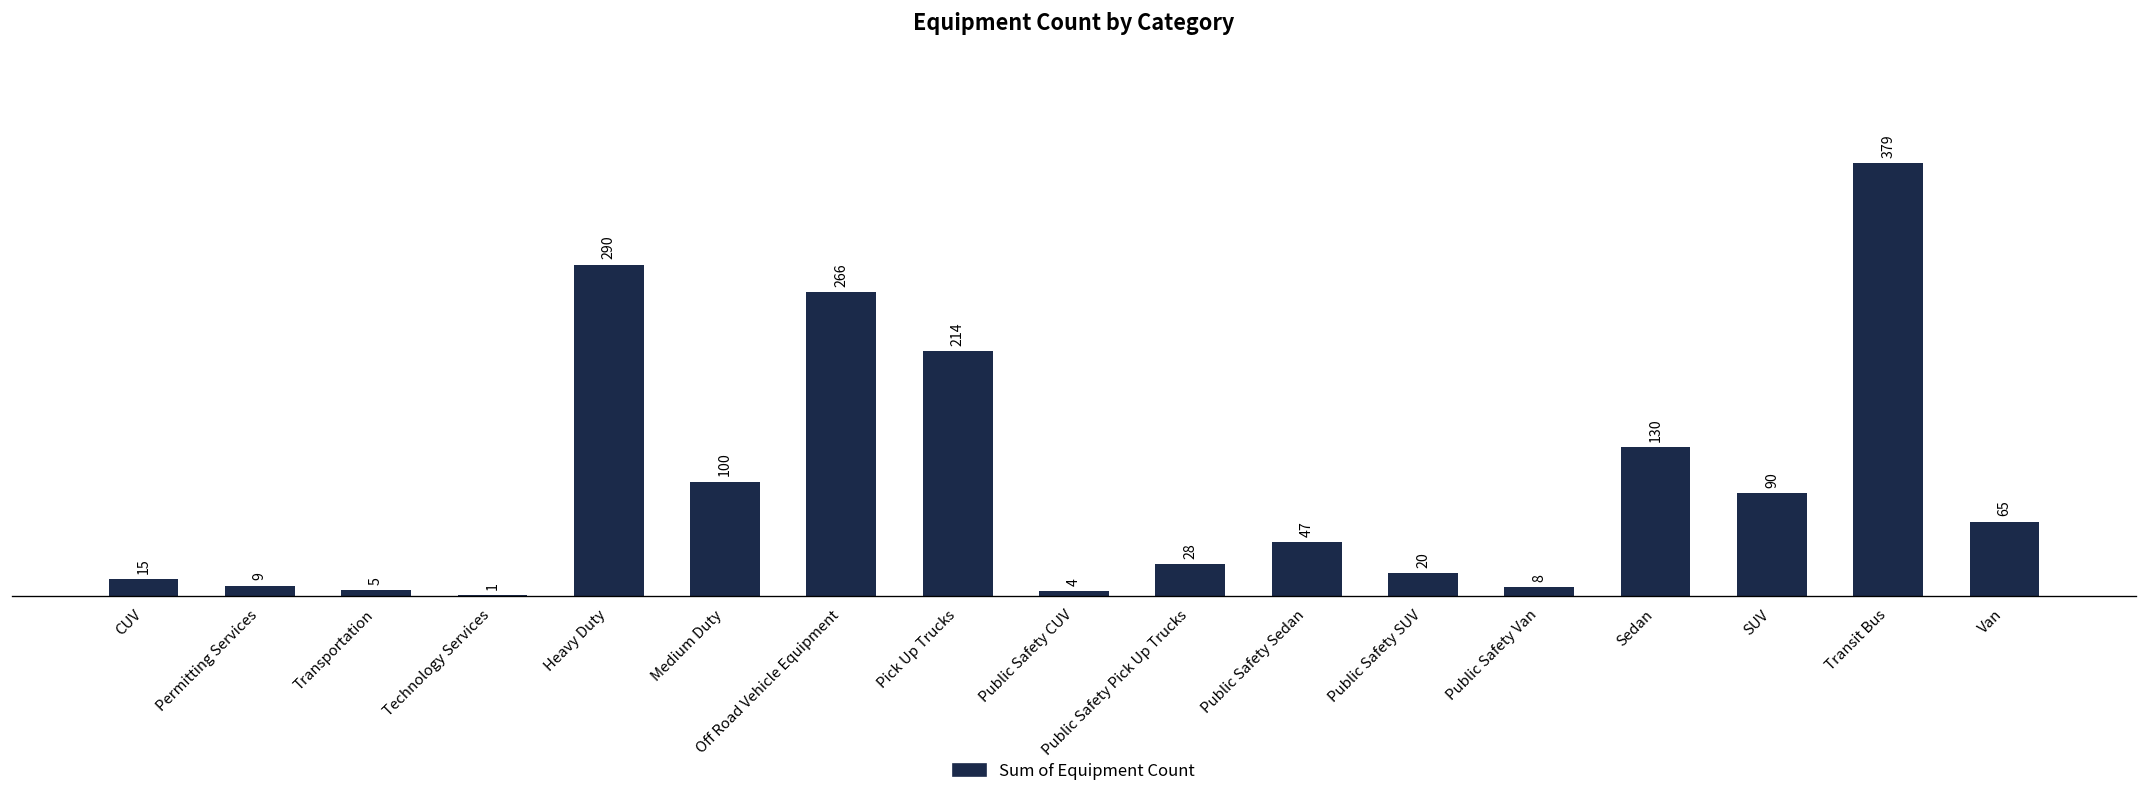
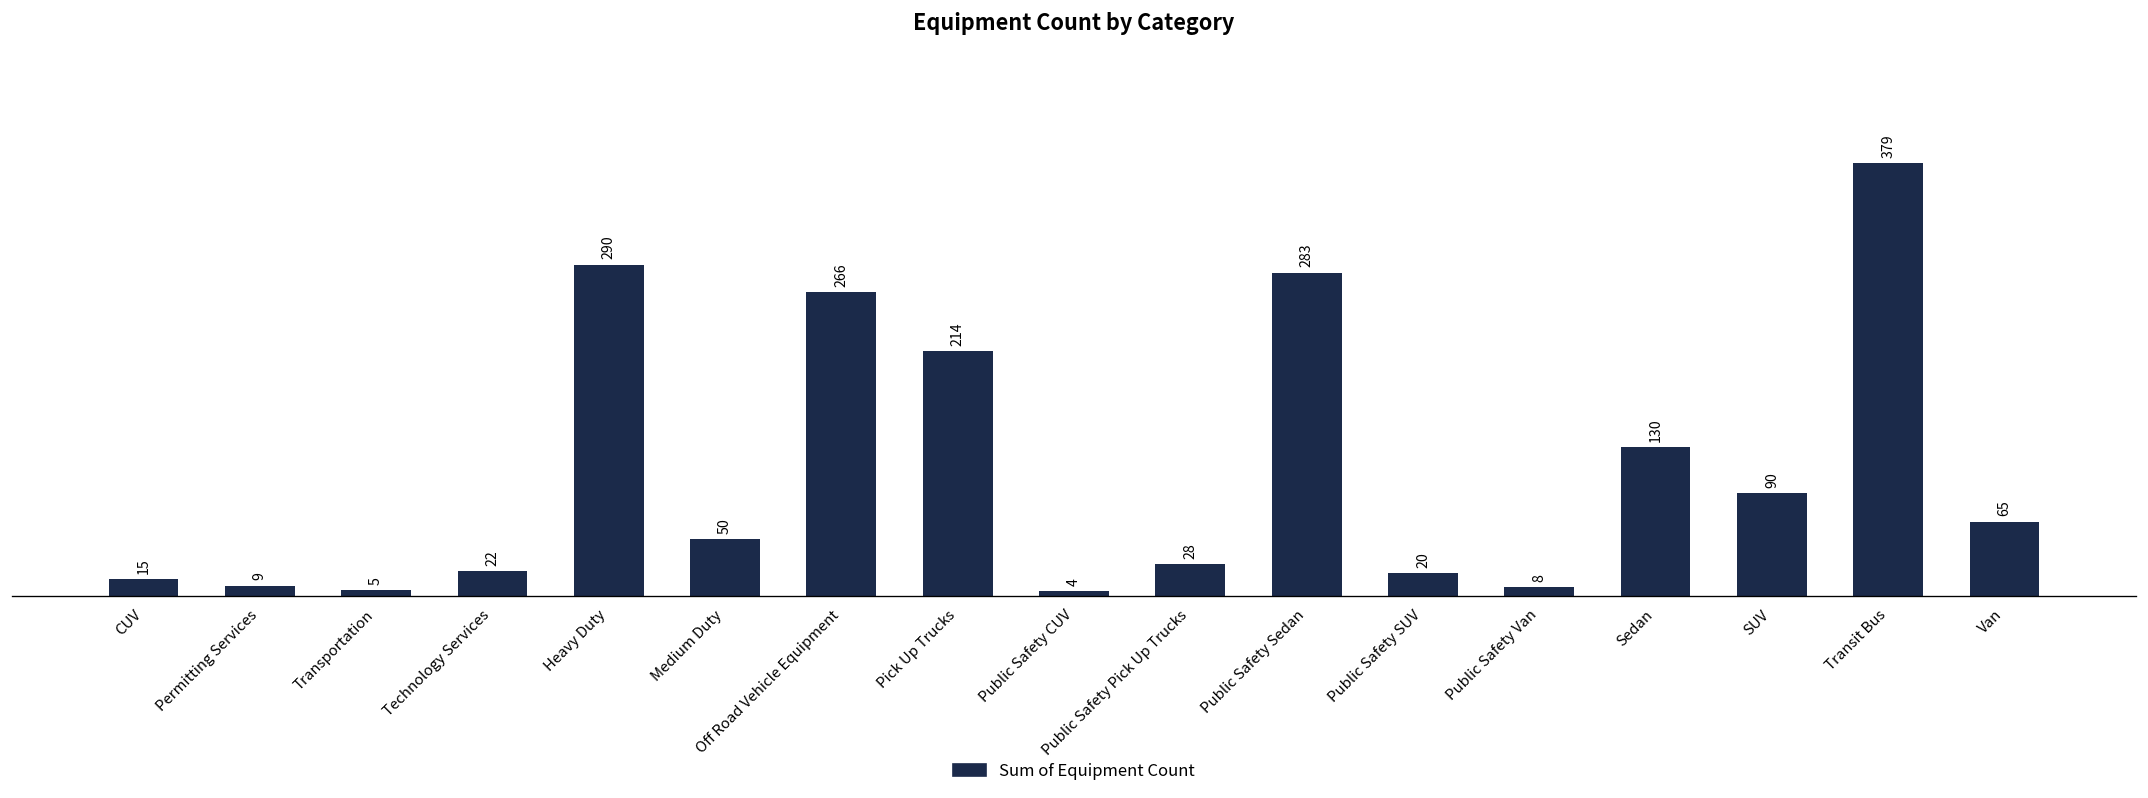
Technology Services: 1 -> 22
Medium Duty: 100 -> 50
Public Safety Sedan: 47 -> 283
